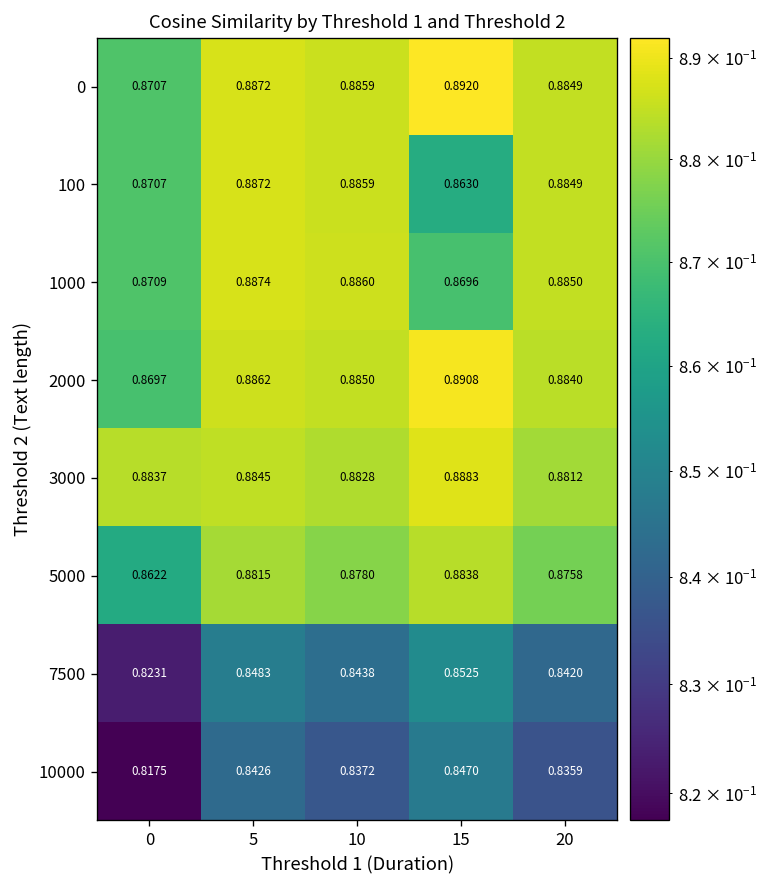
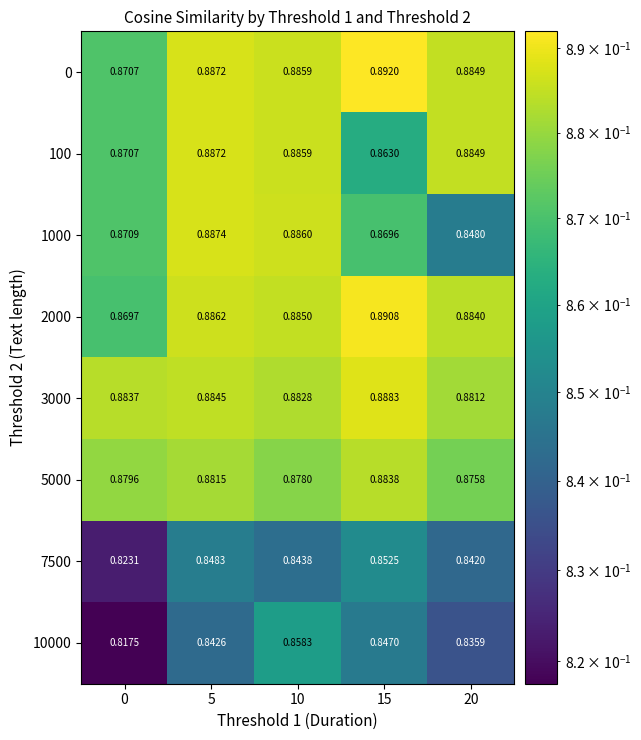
1000, 20: 0.8850 -> 0.8480
5000, 0: 0.8622 -> 0.8796
10000, 10: 0.8372 -> 0.8583
